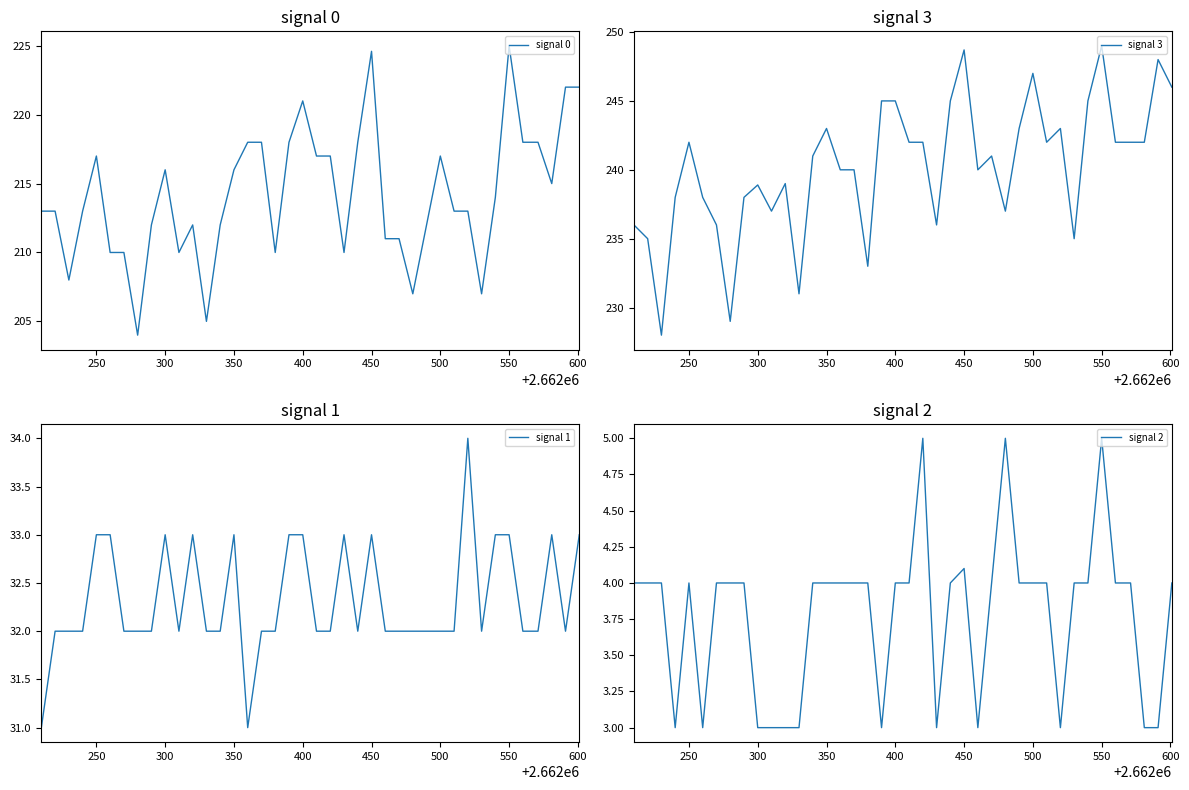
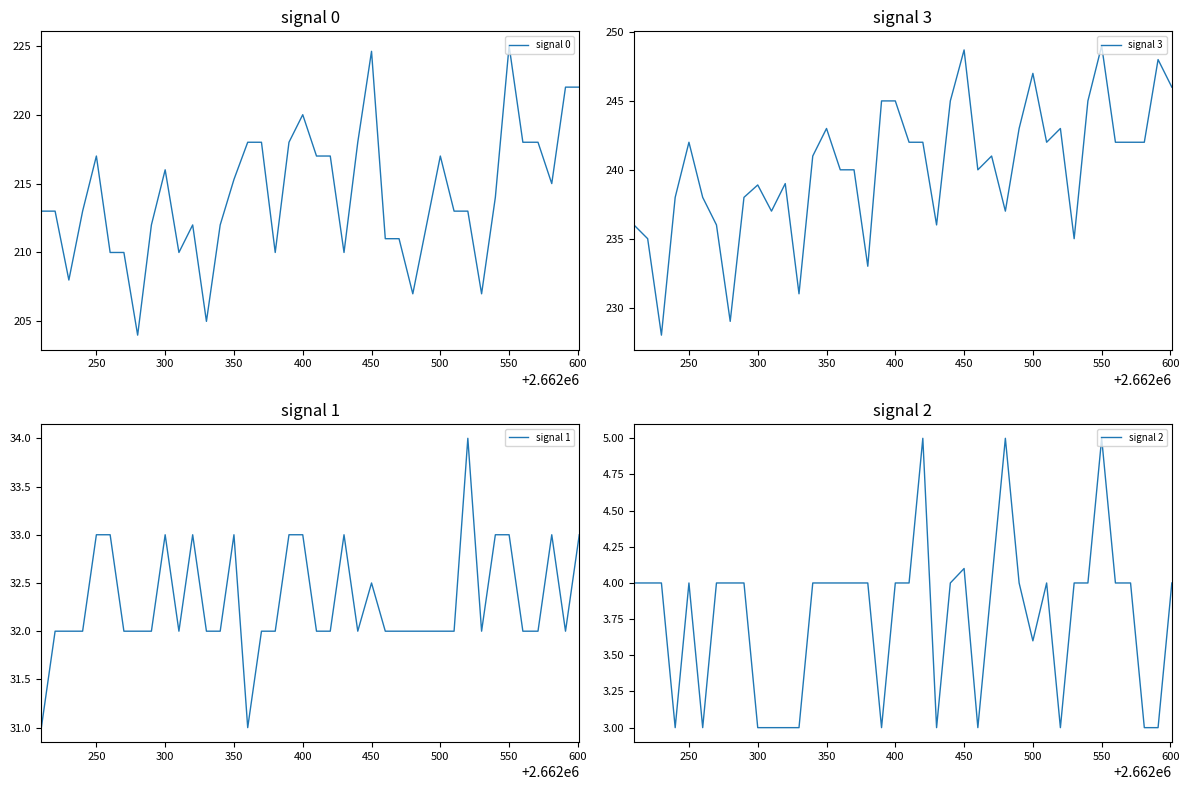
signal 0, 350: 216.0 -> 215.3
signal 0, 400: 221 -> 220
signal 1, 450: 33.0 -> 32.5
signal 2, 500: 4.0 -> 3.6
